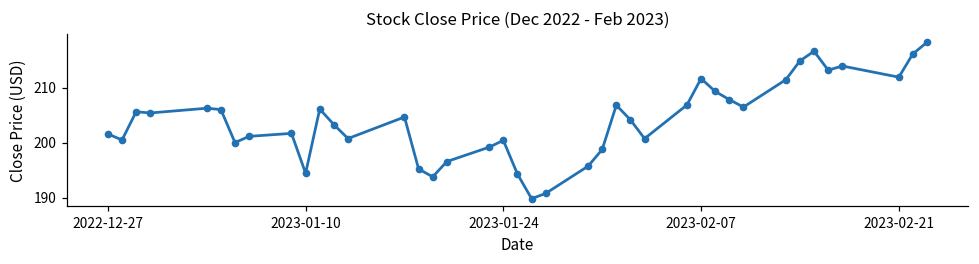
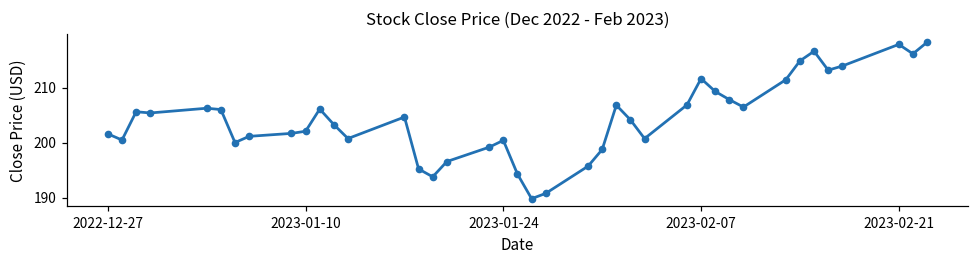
2023-01-10: 194 -> 202
2023-02-21: 212 -> 218
